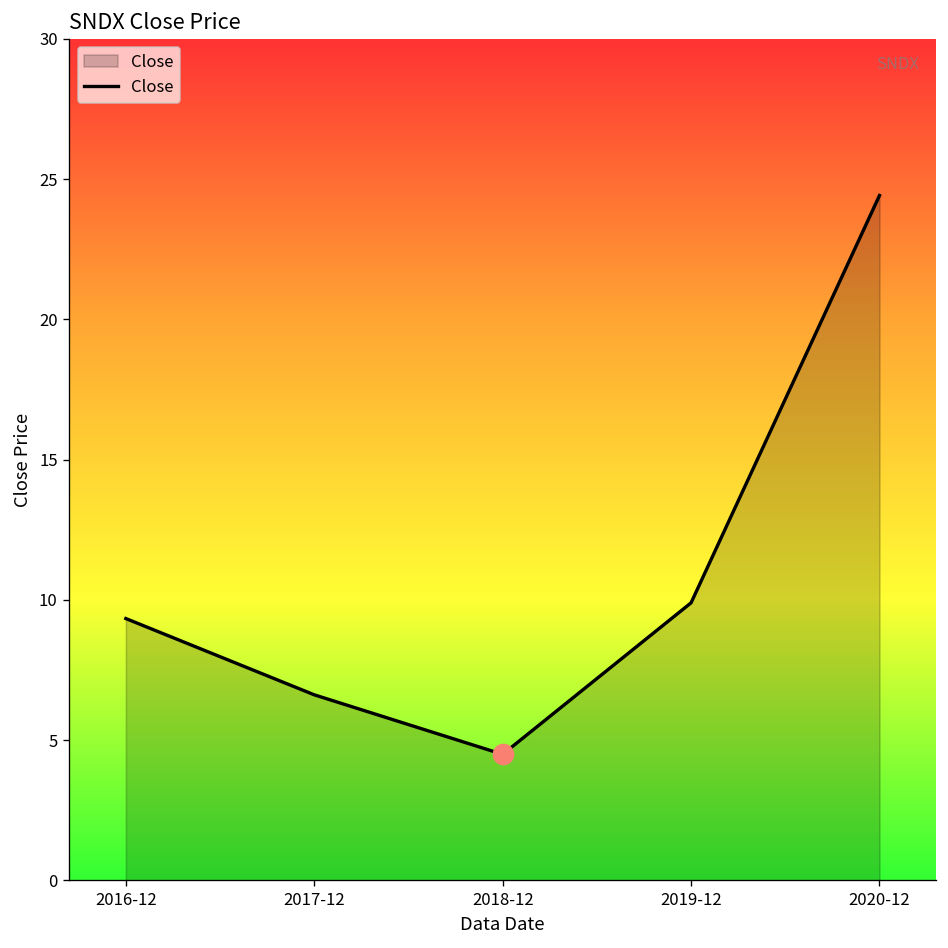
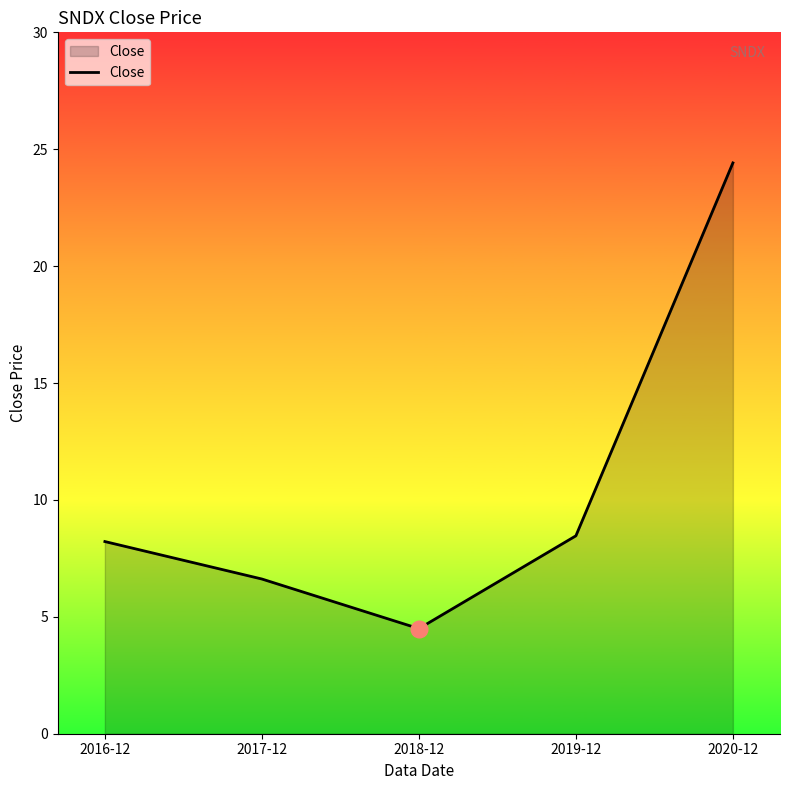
Close, 2016-12: 9.3 -> 8.2
Close, 2019-12: 9.9 -> 8.5
